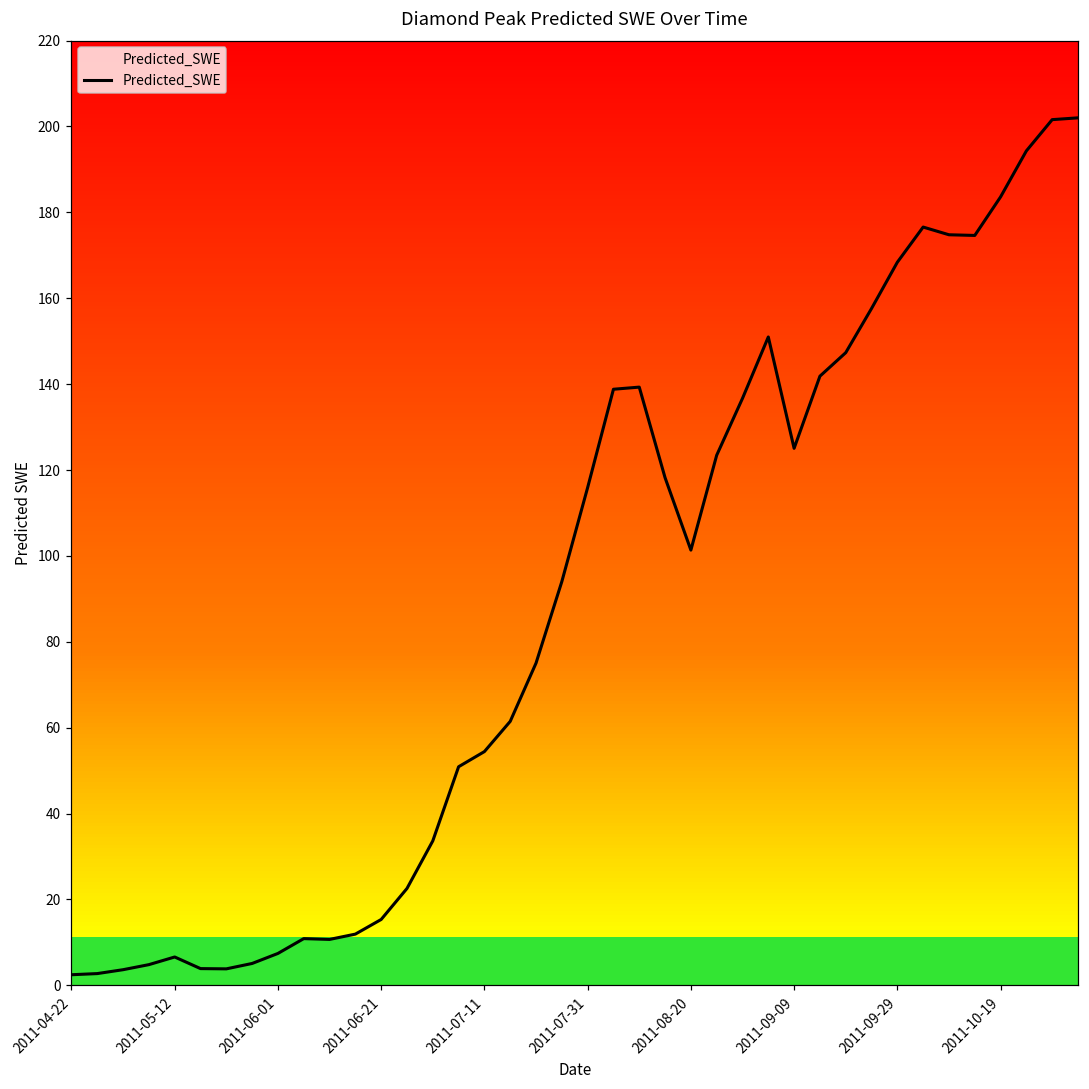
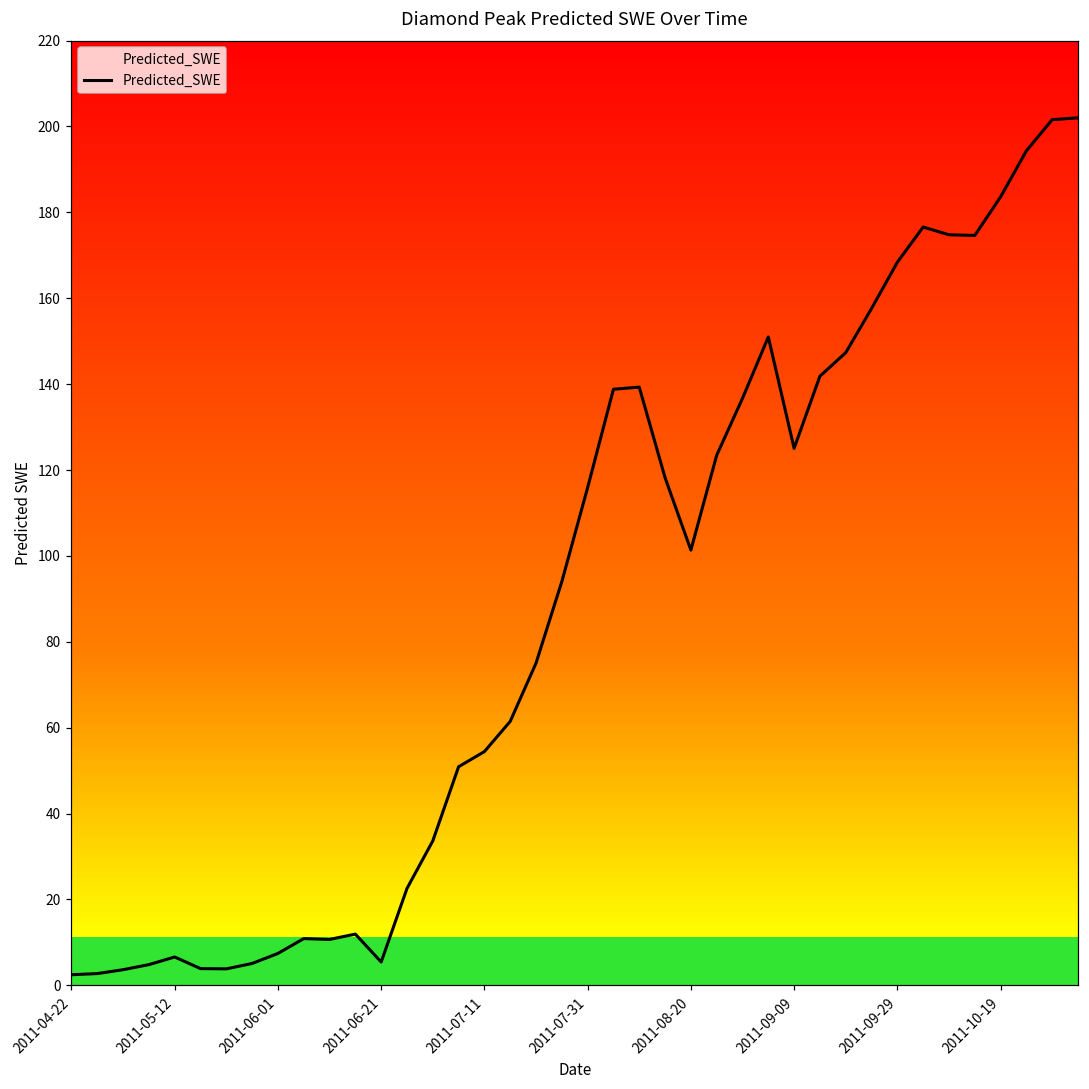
2011-06-21: 15 -> 5
